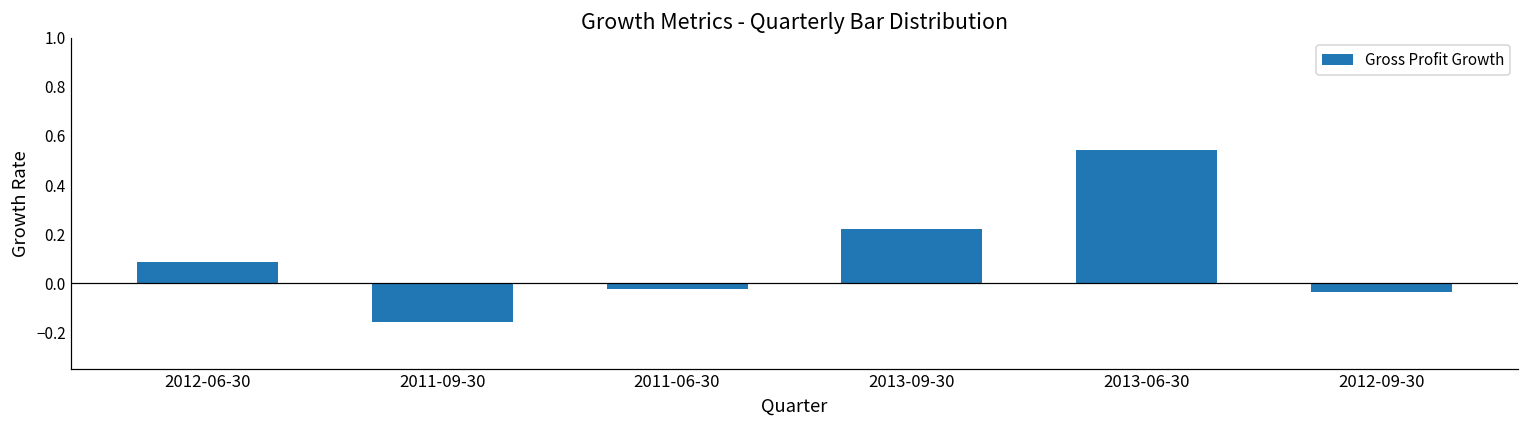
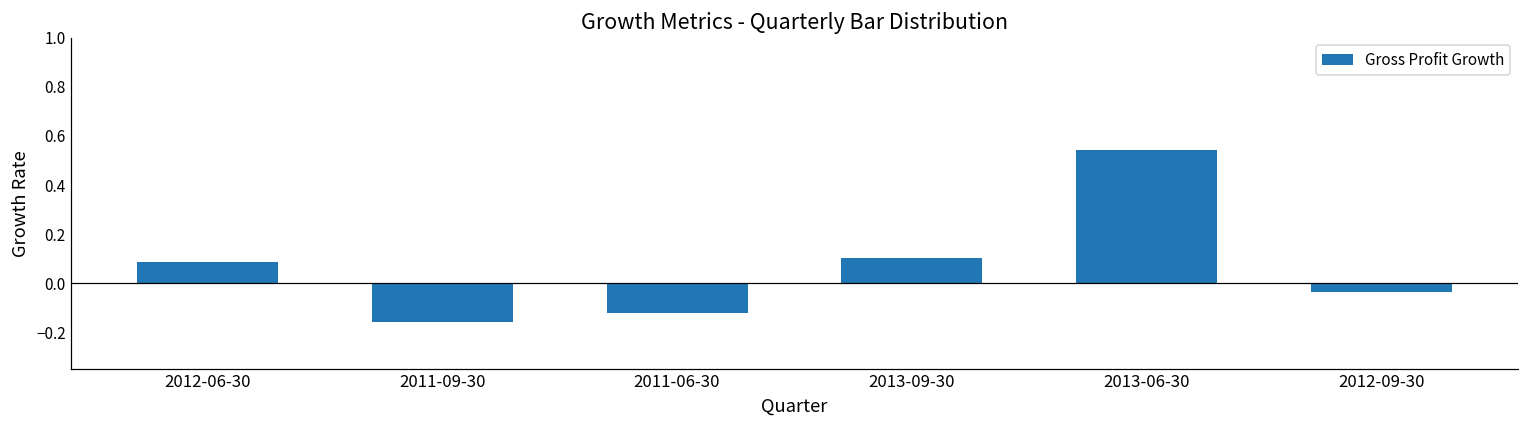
2011-06-30: -0.02 -> -0.12
2013-09-30: 0.22 -> 0.10
